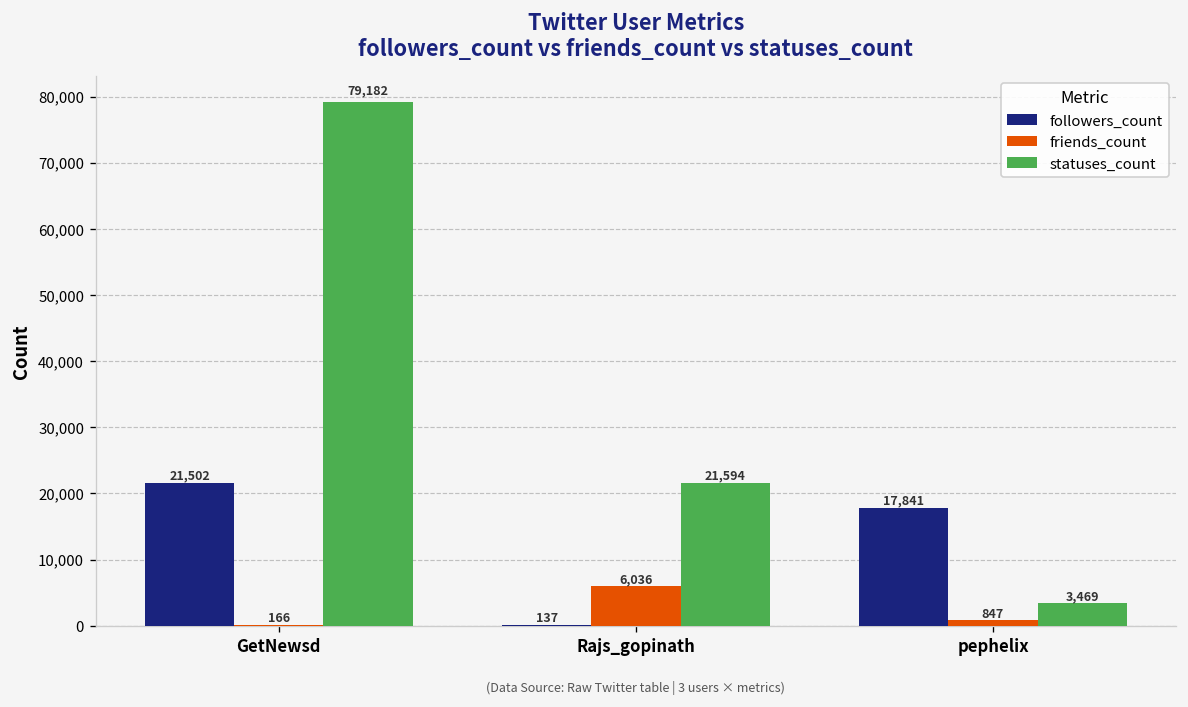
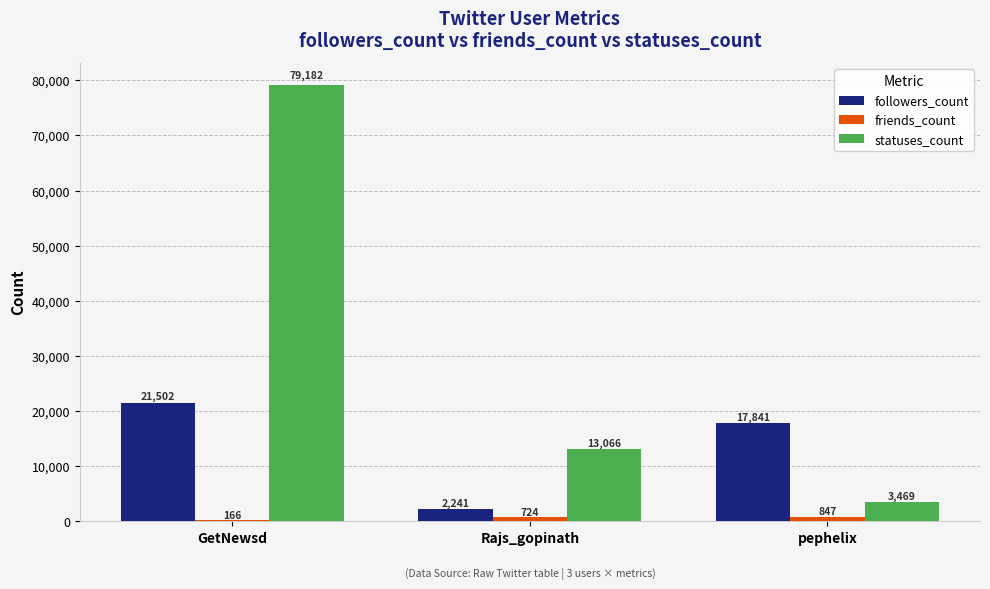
followers_count, Rajs_gopinath: 137 -> 2,241
friends_count, Rajs_gopinath: 6,036 -> 724
statuses_count, Rajs_gopinath: 21,594 -> 13,066
